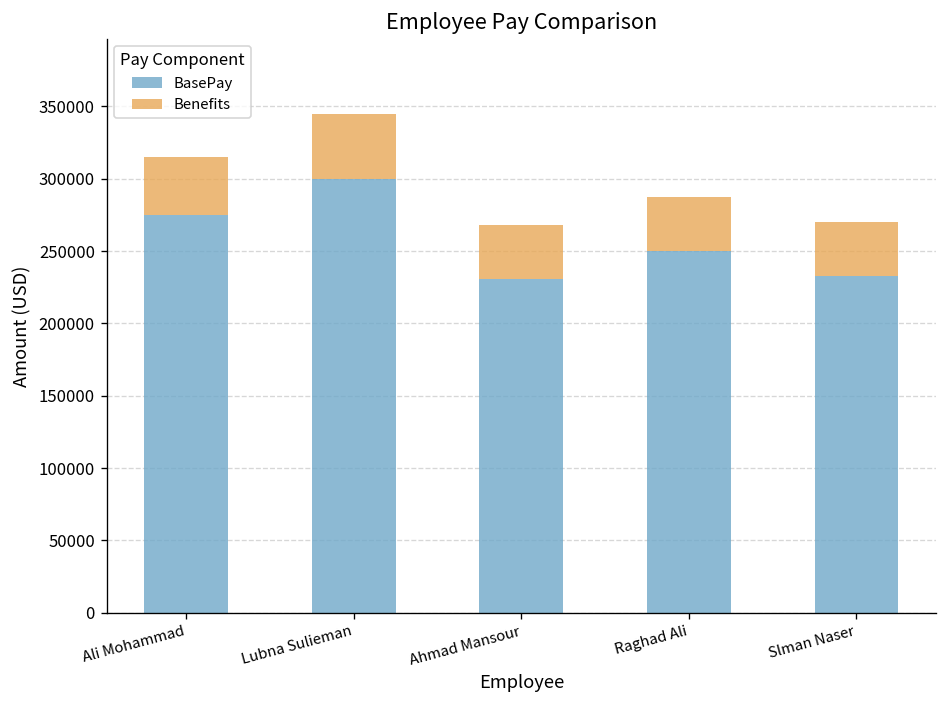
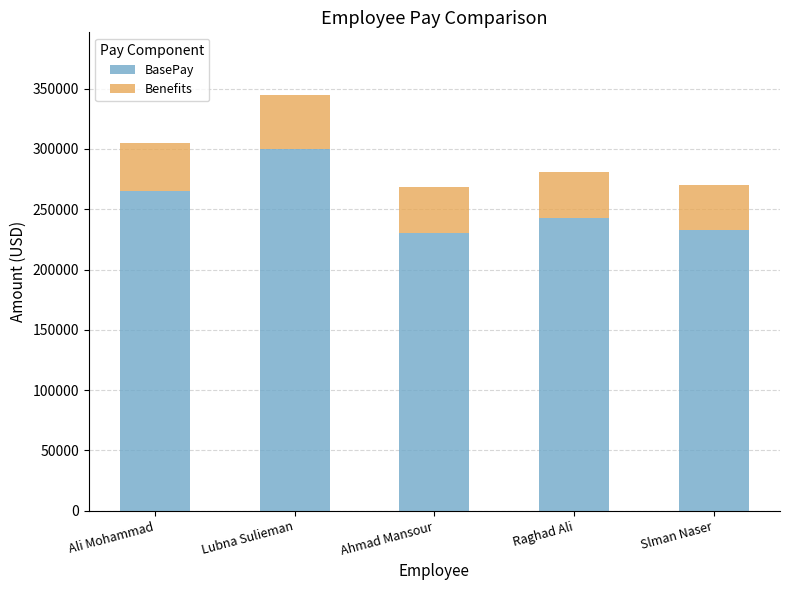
BasePay, Ali Mohammad: 275000 -> 265000
BasePay, Raghad Ali: 250000 -> 243000
